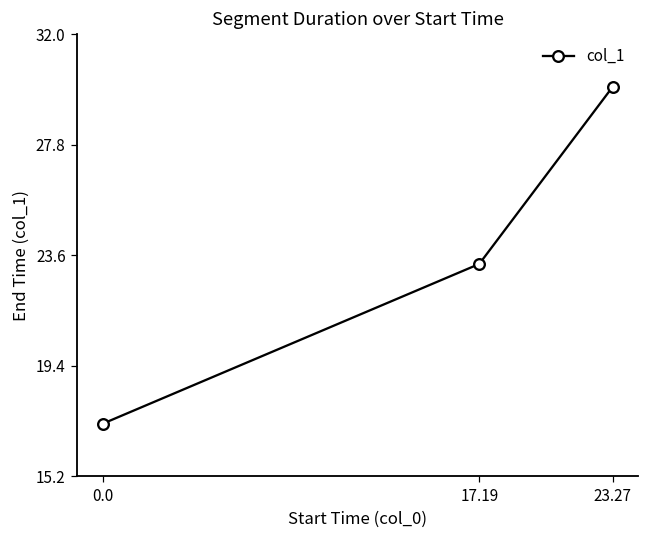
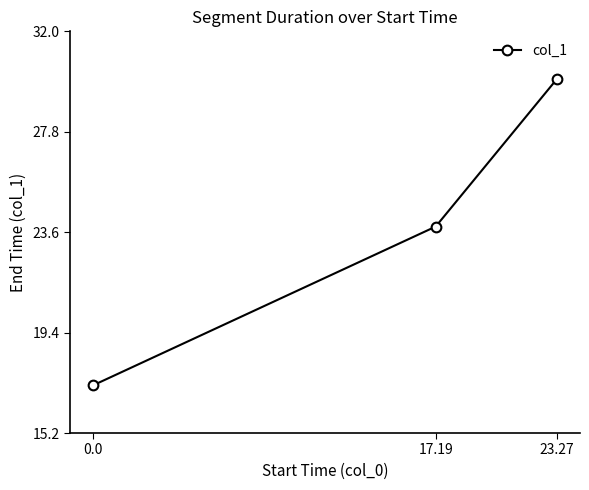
17.19: 23.3 -> 23.8
